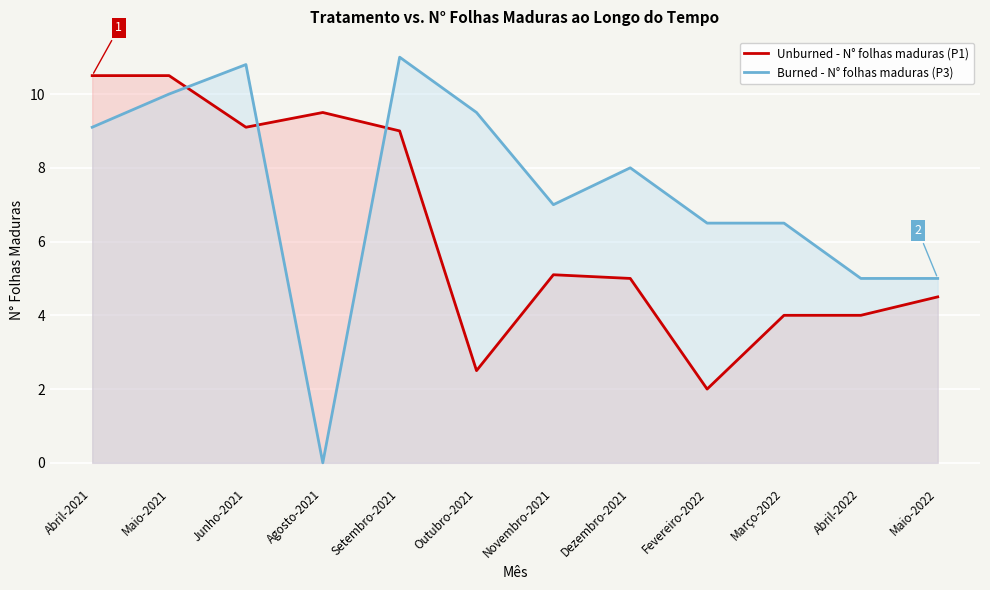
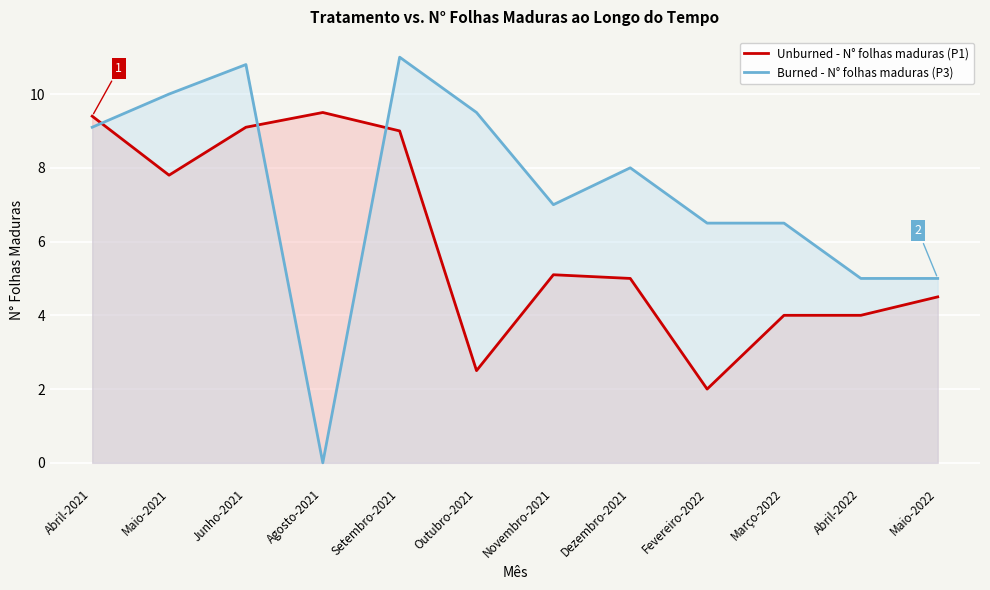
Unburned - N° folhas maduras (P1), Abril-2021: 10.5 -> 9.4
Unburned - N° folhas maduras (P1), Maio-2021: 10.5 -> 7.8
